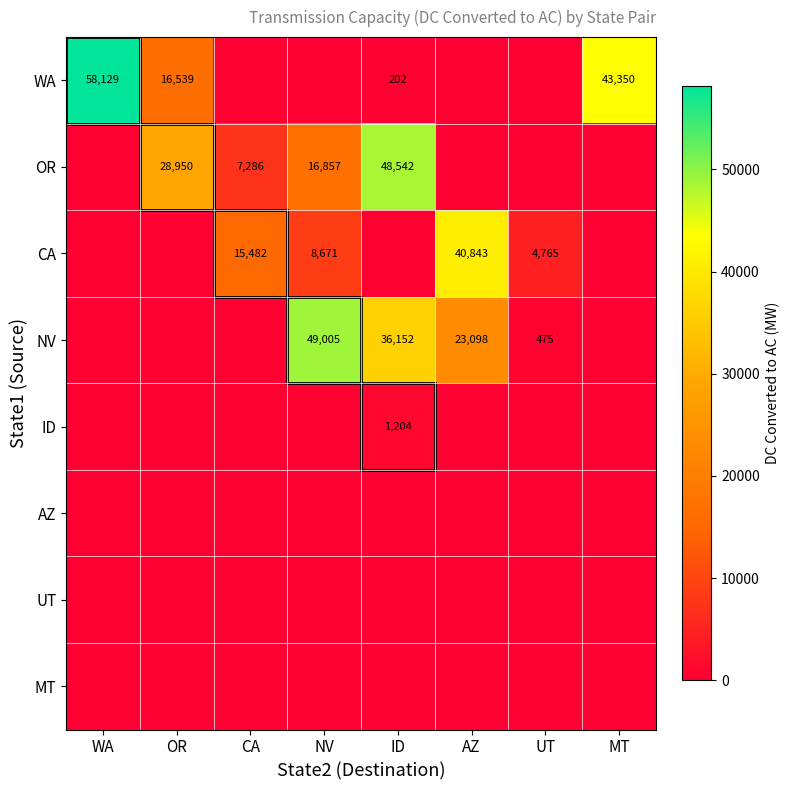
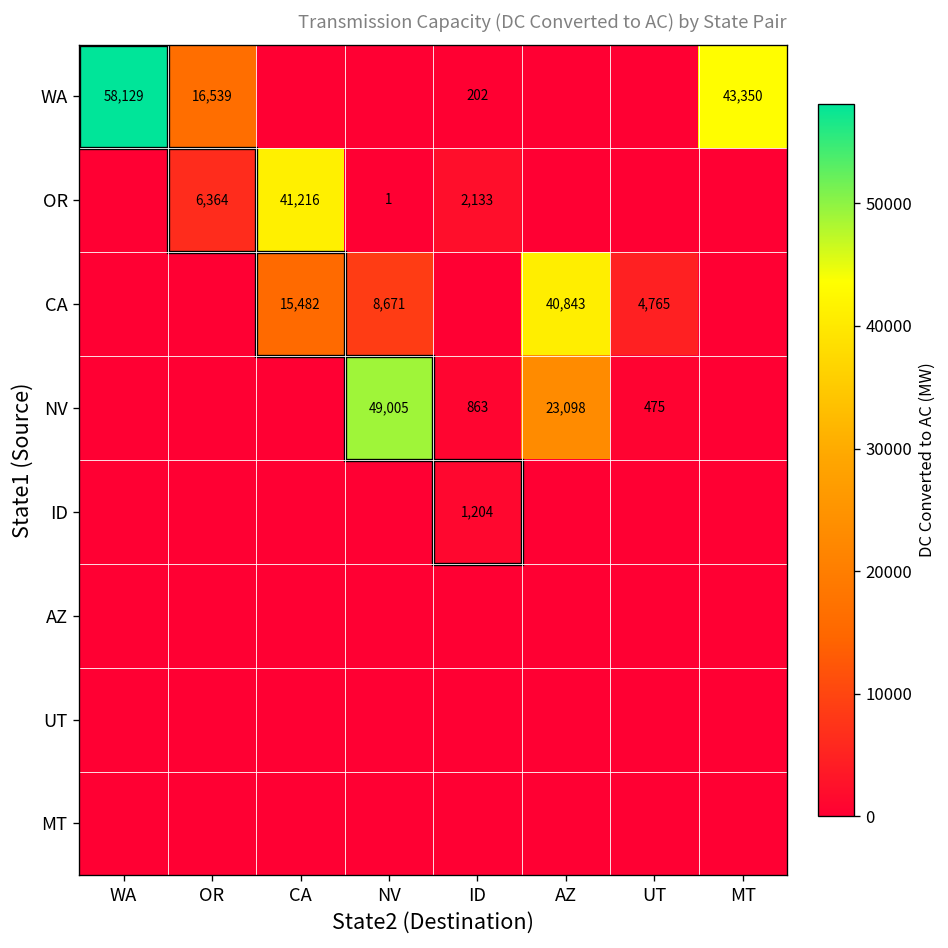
OR, OR: 28,950 -> 6,364
OR, CA: 7,286 -> 41,216
OR, NV: 16,857 -> 1
OR, ID: 48,542 -> 2,133
NV, ID: 36,152 -> 863
